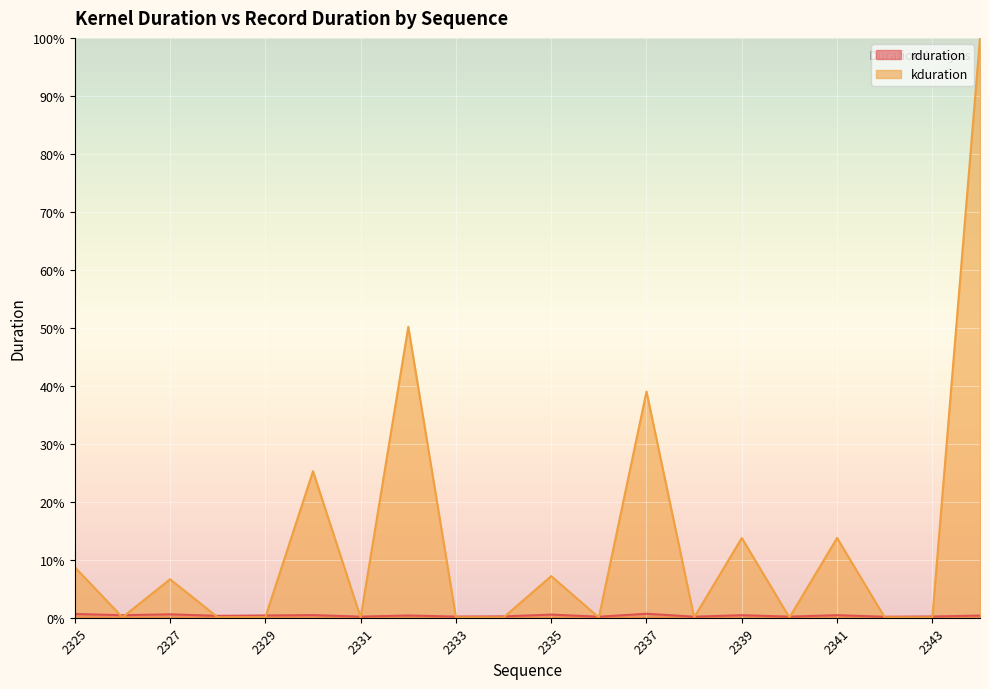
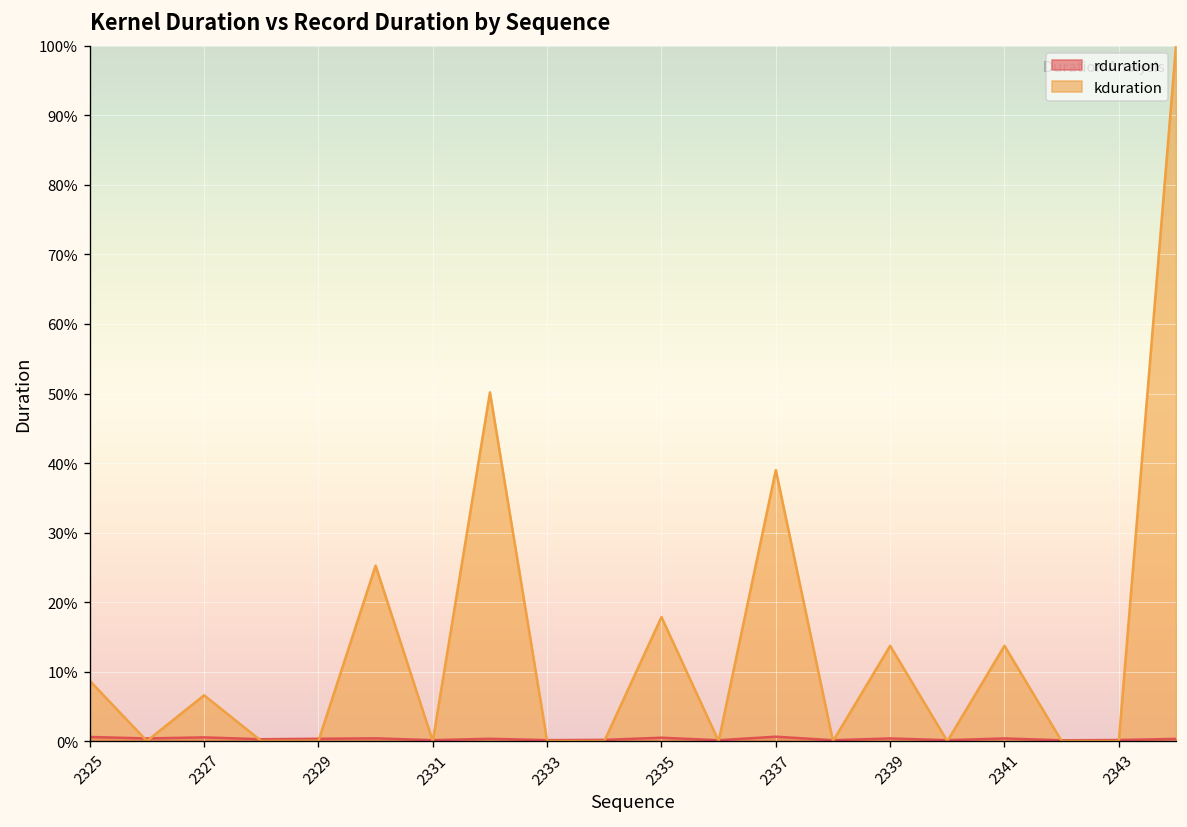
kduration, 2335: 7% -> 18%
